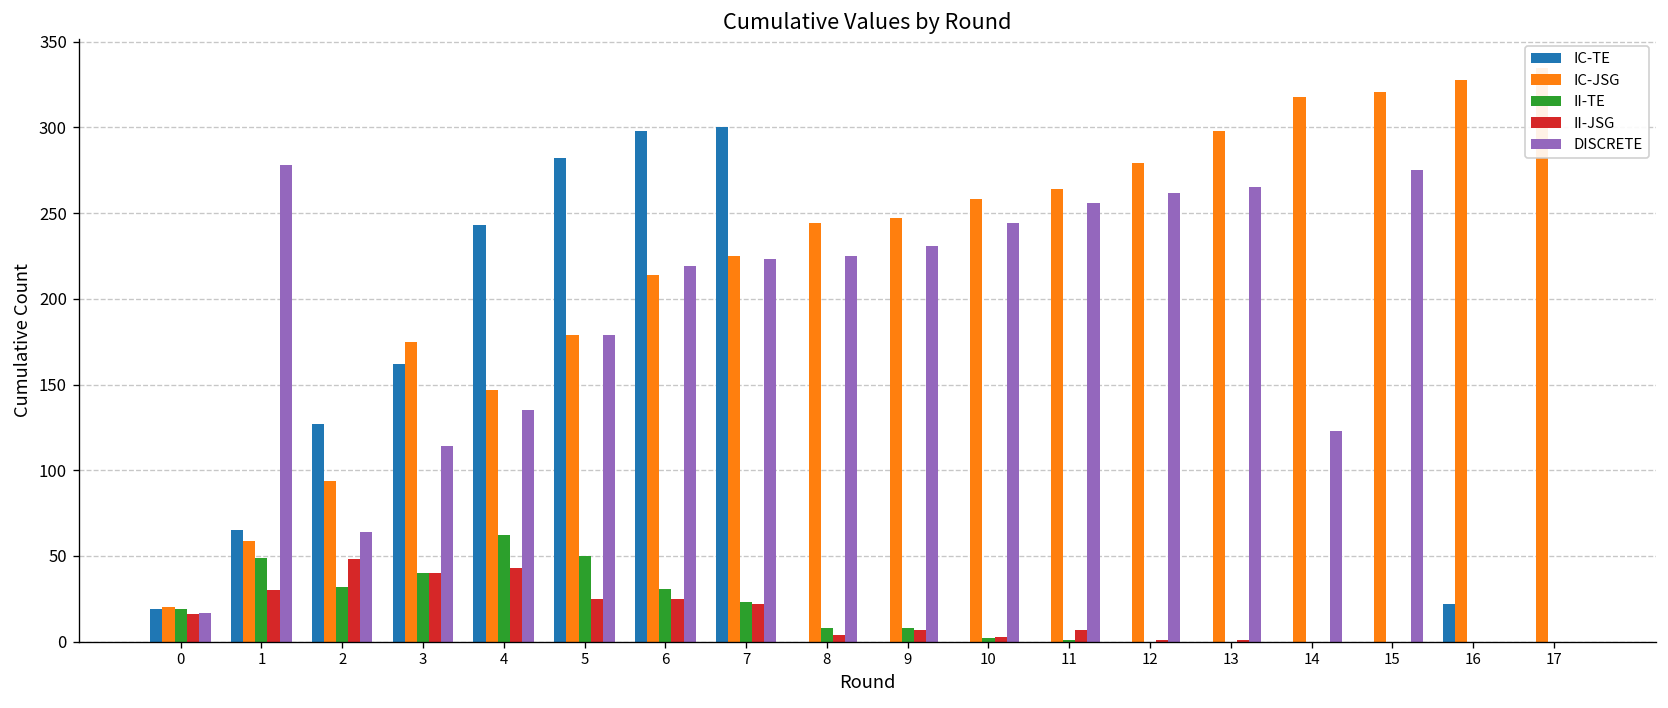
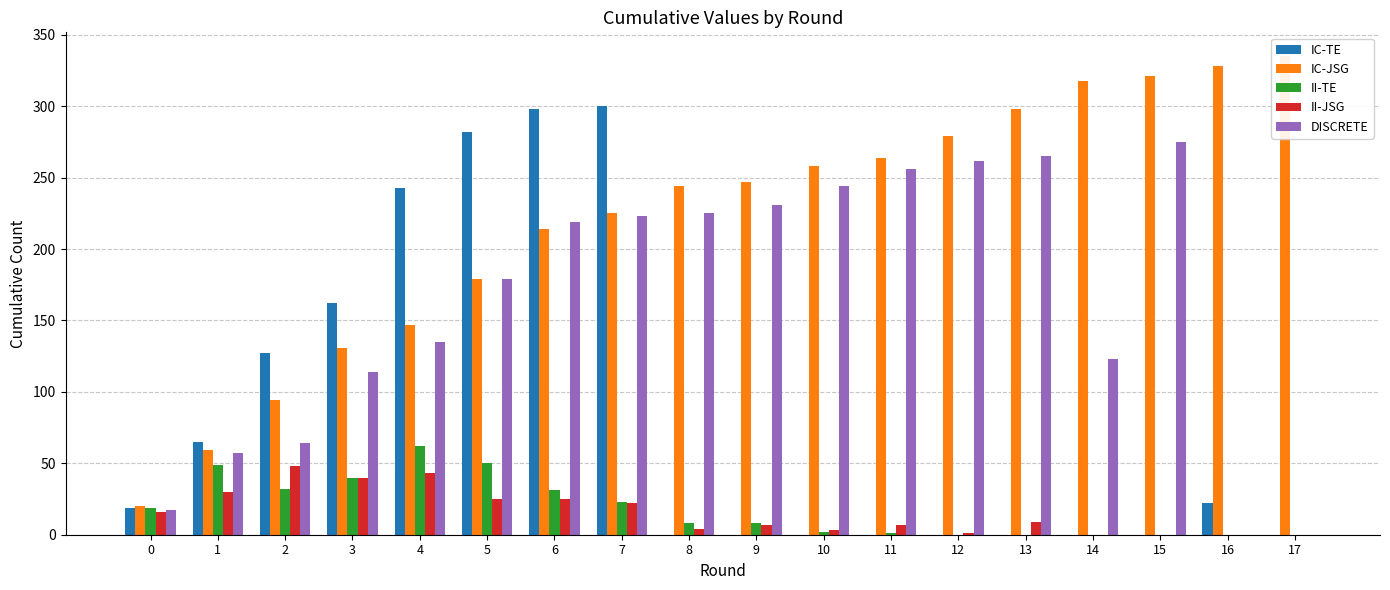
DISCRETE, 1: 278 -> 57
IC-JSG, 3: 175 -> 131
II-JSG, 13: 1 -> 9
